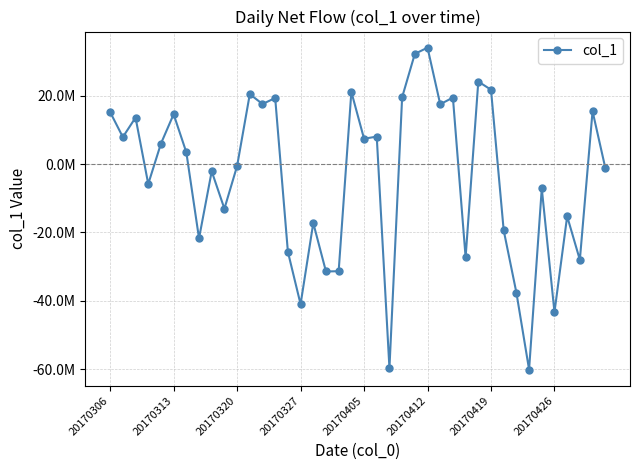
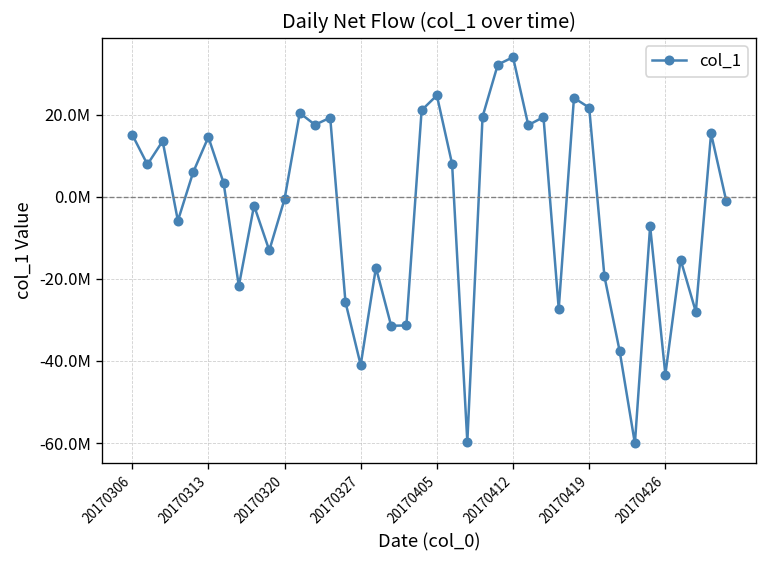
20170405: 7000000 -> 25000000
